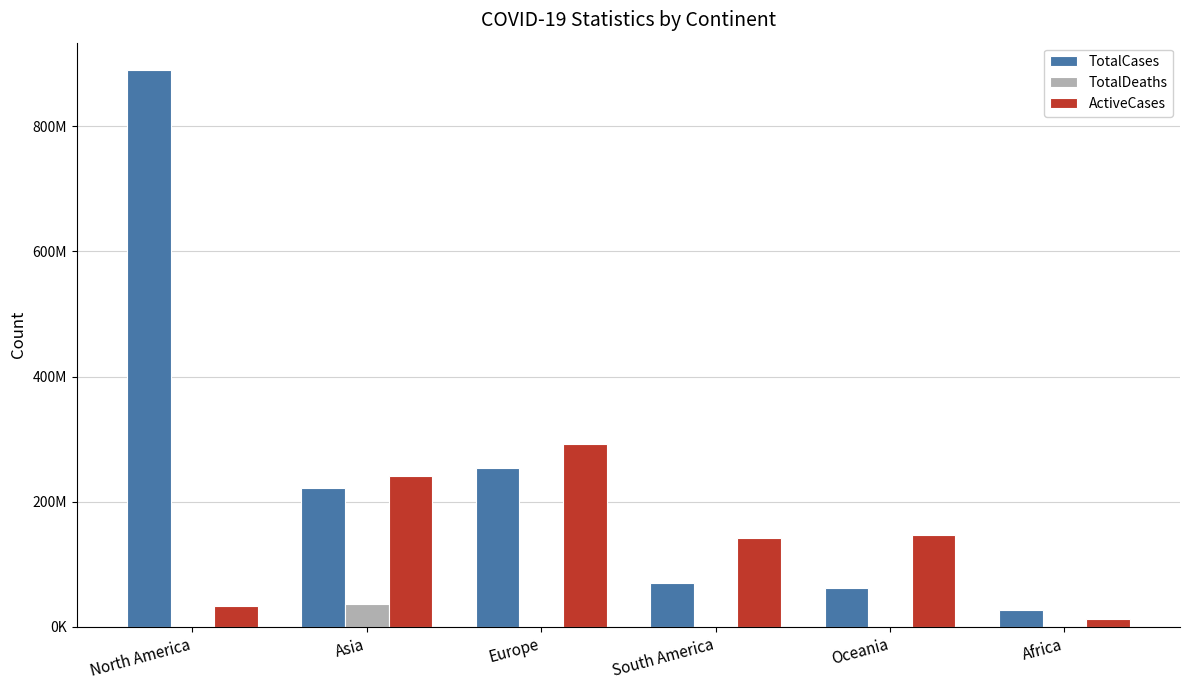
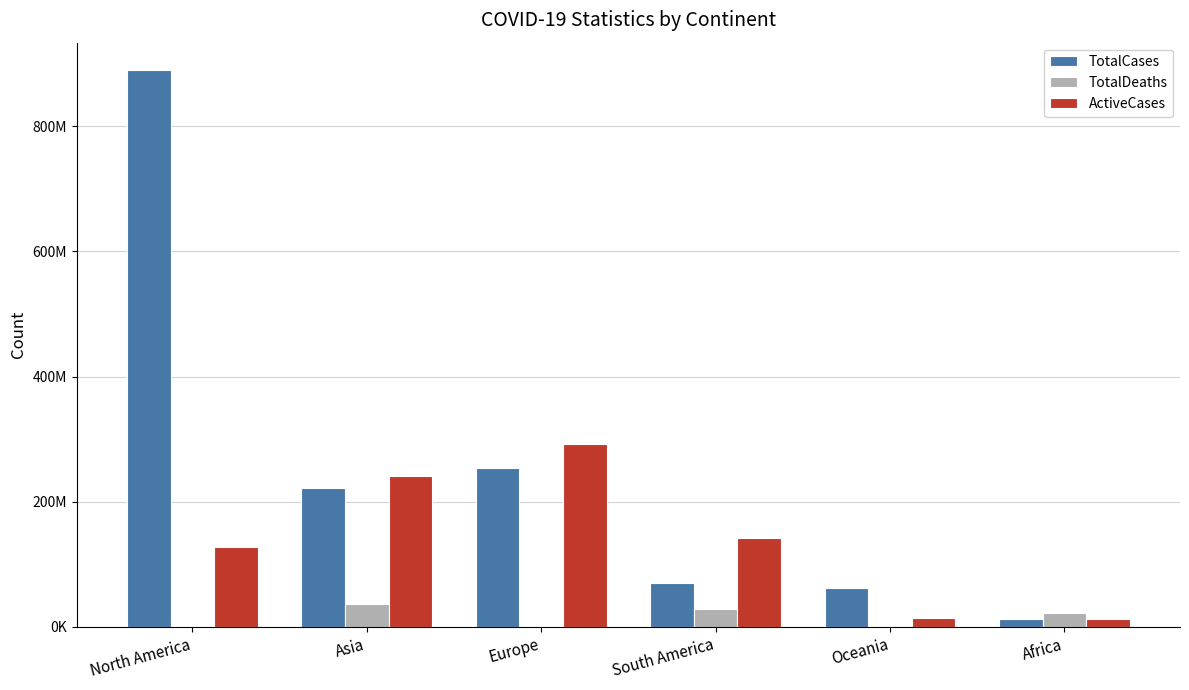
ActiveCases, North America: 30000000 -> 130000000
TotalDeaths, South America: 0 -> 30000000
ActiveCases, Oceania: 150000000 -> 10000000
TotalCases, Africa: 30000000 -> 10000000
TotalDeaths, Africa: 0 -> 20000000
